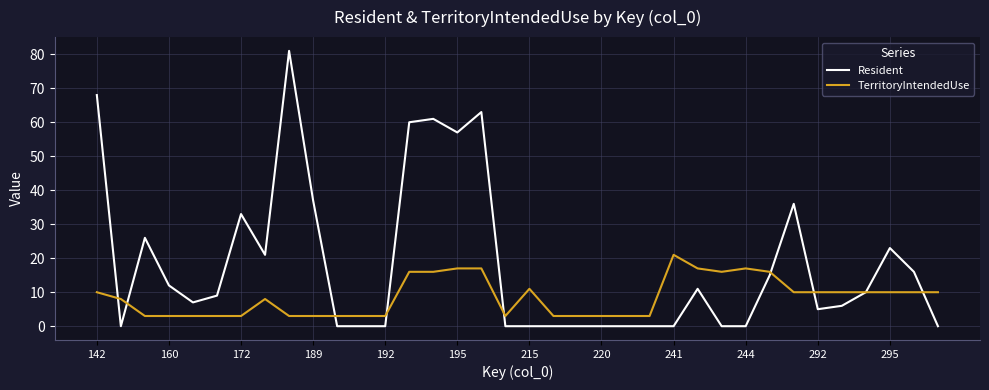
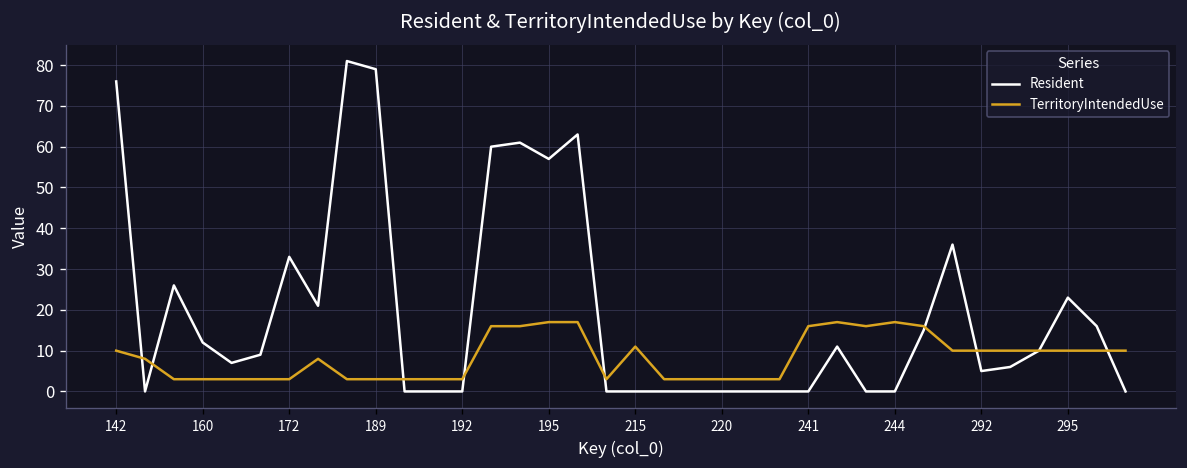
Resident, 142: 68 -> 76
Resident, 189: 37 -> 79
TerritoryIntendedUse, 241: 21 -> 16
